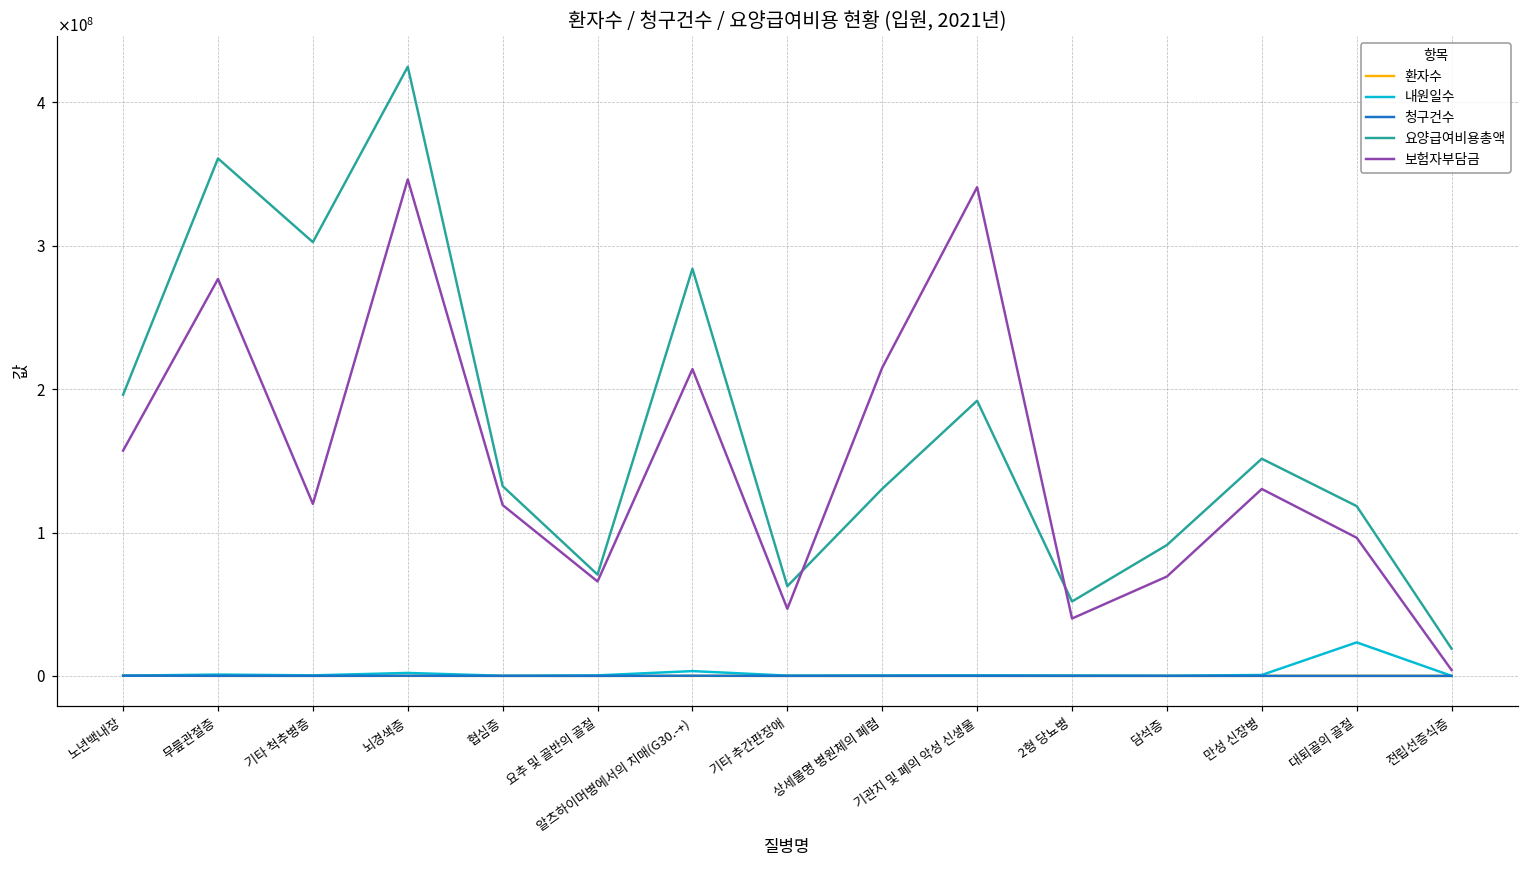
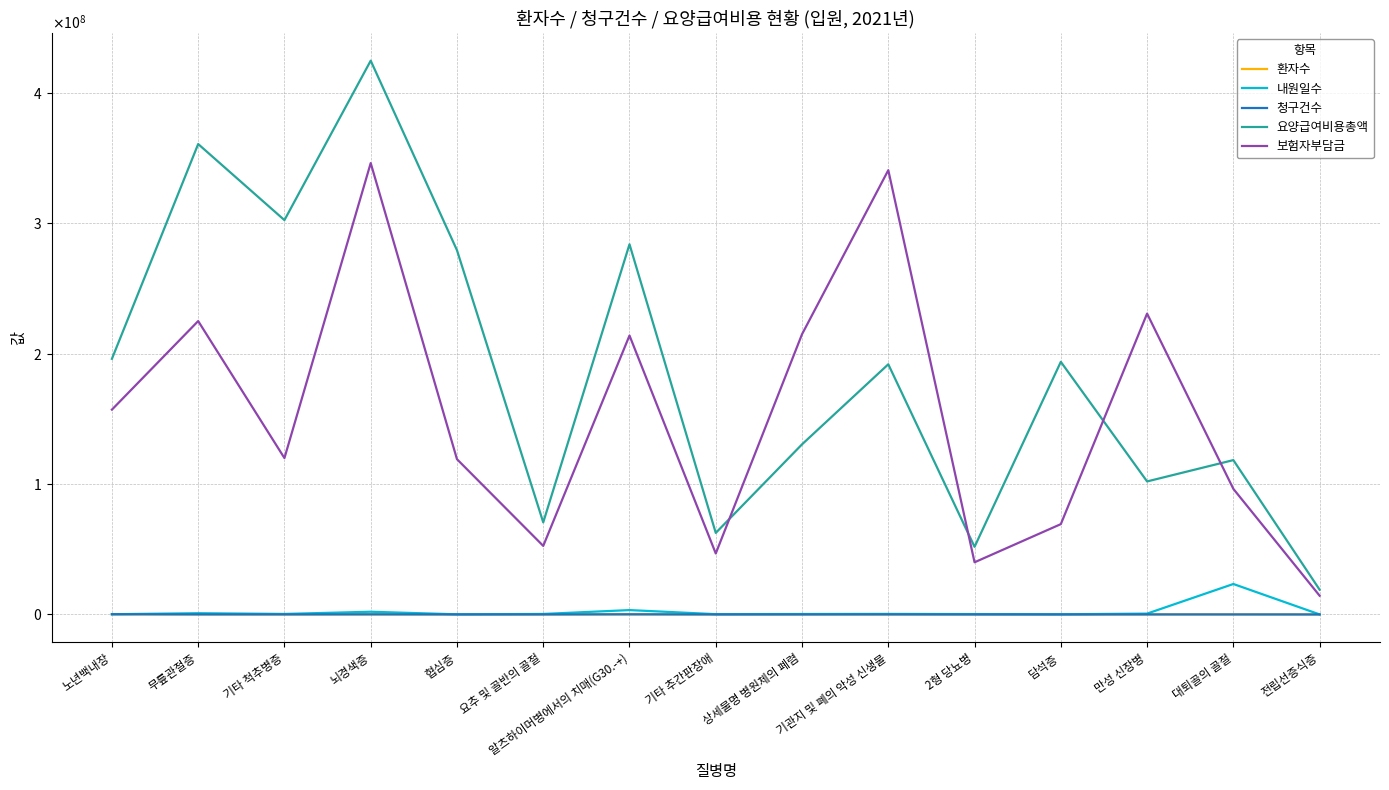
보험자부담금, 무릎관절증: 277000000 -> 225000000
요양급여비용총액, 협심증: 132000000 -> 279000000
보험자부담금, 요추 및 골반의 골절: 66000000 -> 53000000
요양급여비용총액, 담석증: 91000000 -> 194000000
요양급여비용총액, 만성 신장병: 151000000 -> 102000000
보험자부담금, 만성 신장병: 130000000 -> 231000000
보험자부담금, 전립선증식증: 4000000 -> 14000000
